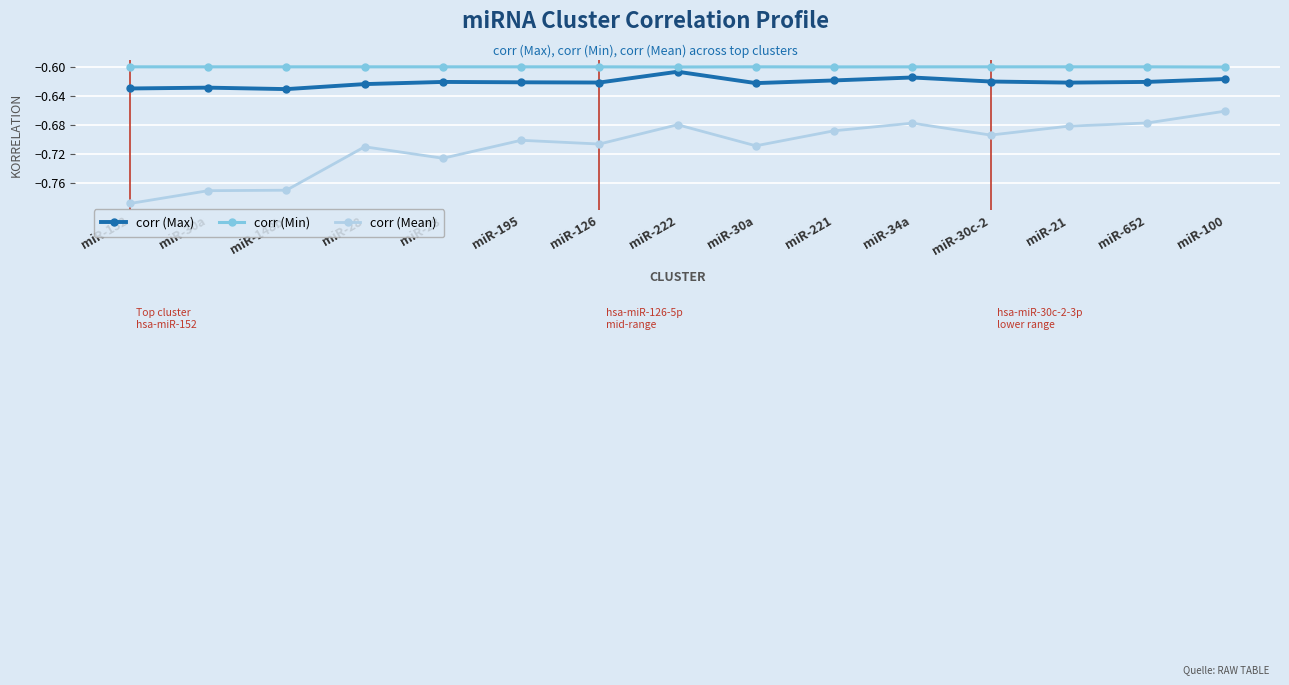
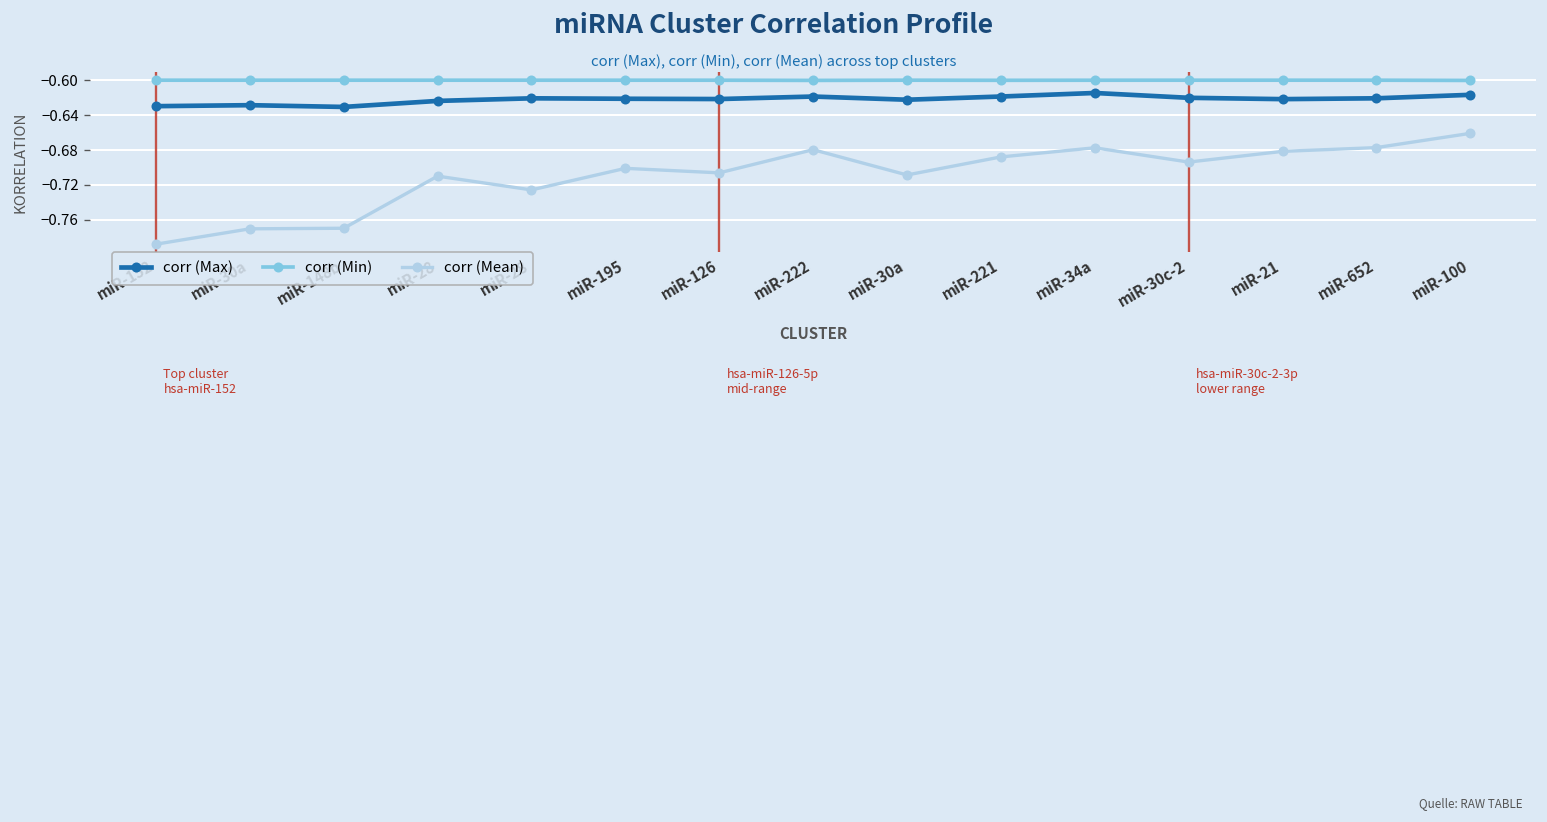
corr (Max), miR-222: -0.61 -> -0.62
